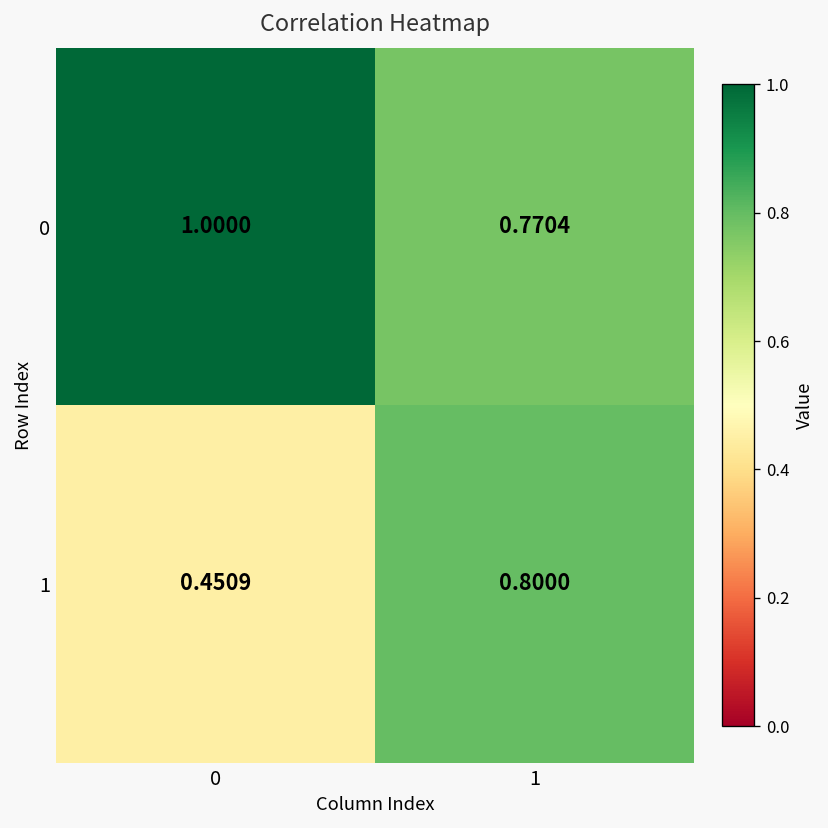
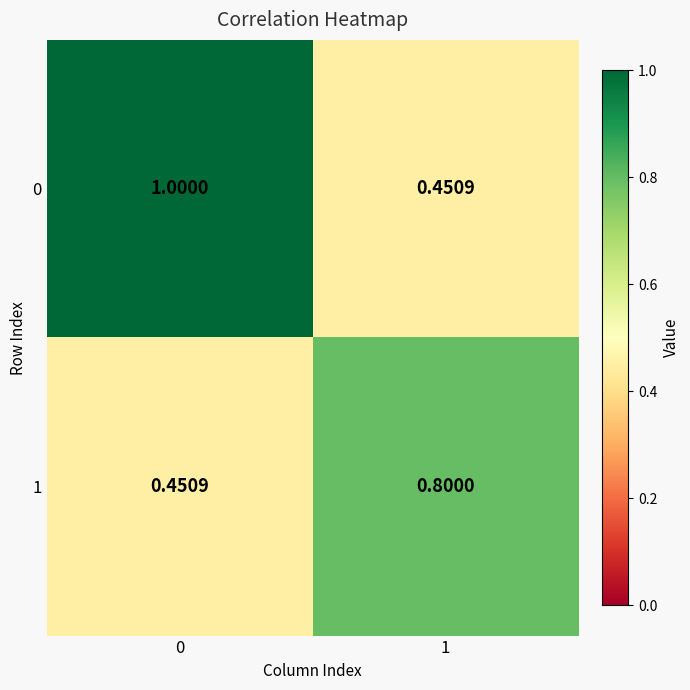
0, 1: 0.7704 -> 0.4509
